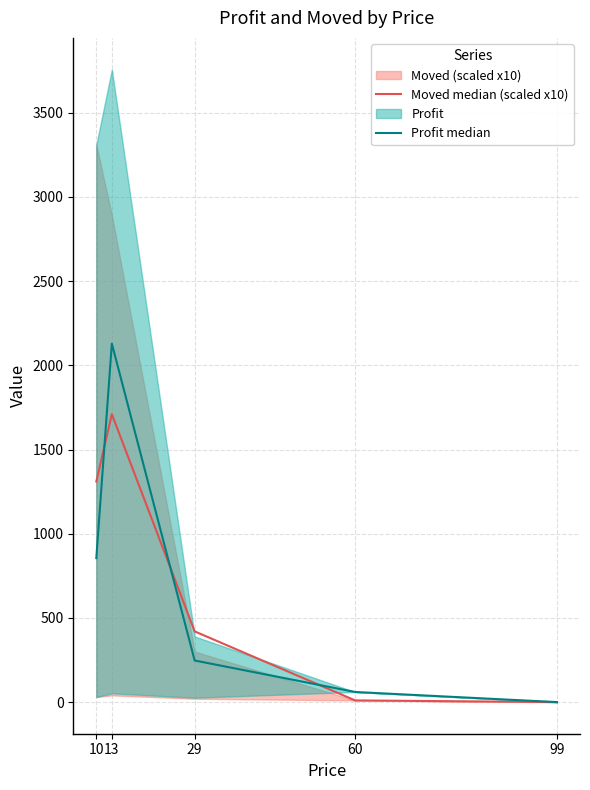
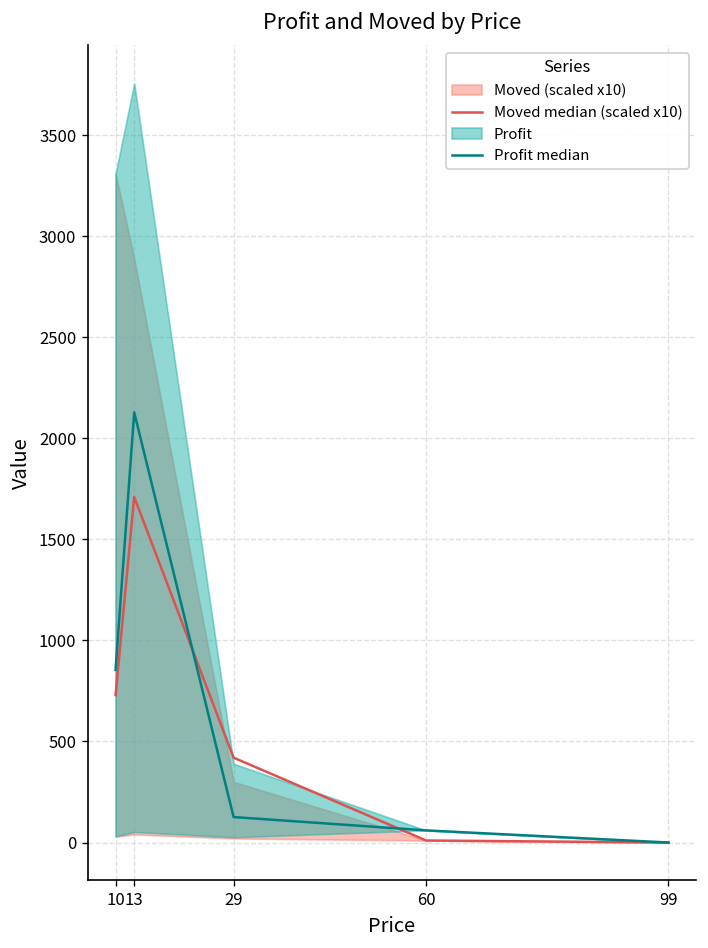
Moved median (scaled x10), 10: 1310 -> 730
Profit median, 29: 250 -> 130
